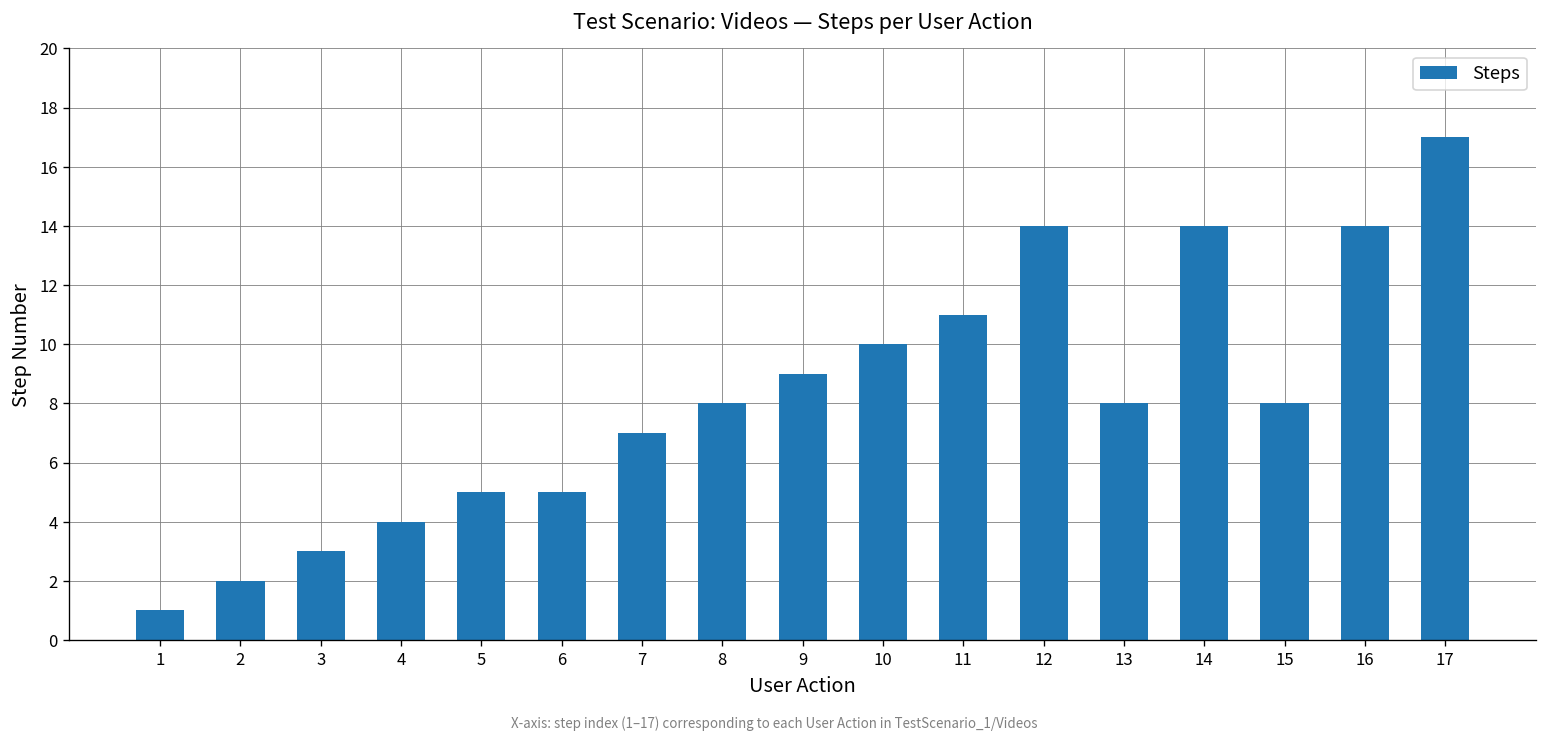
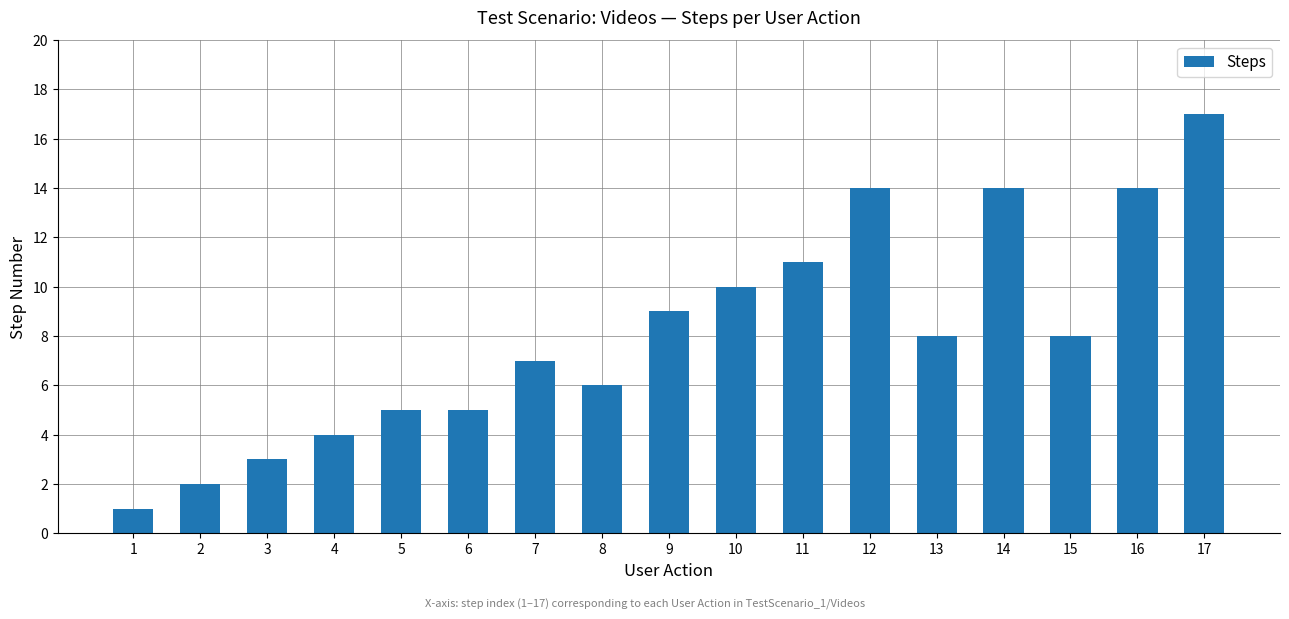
8: 8 -> 6
